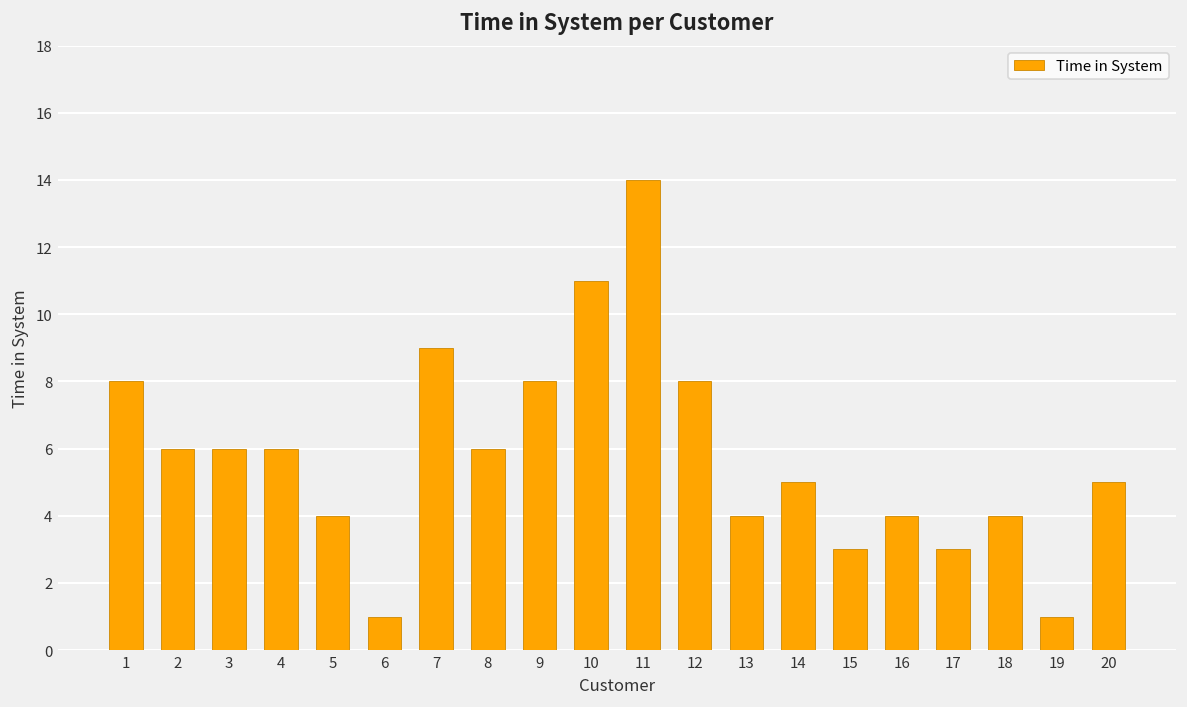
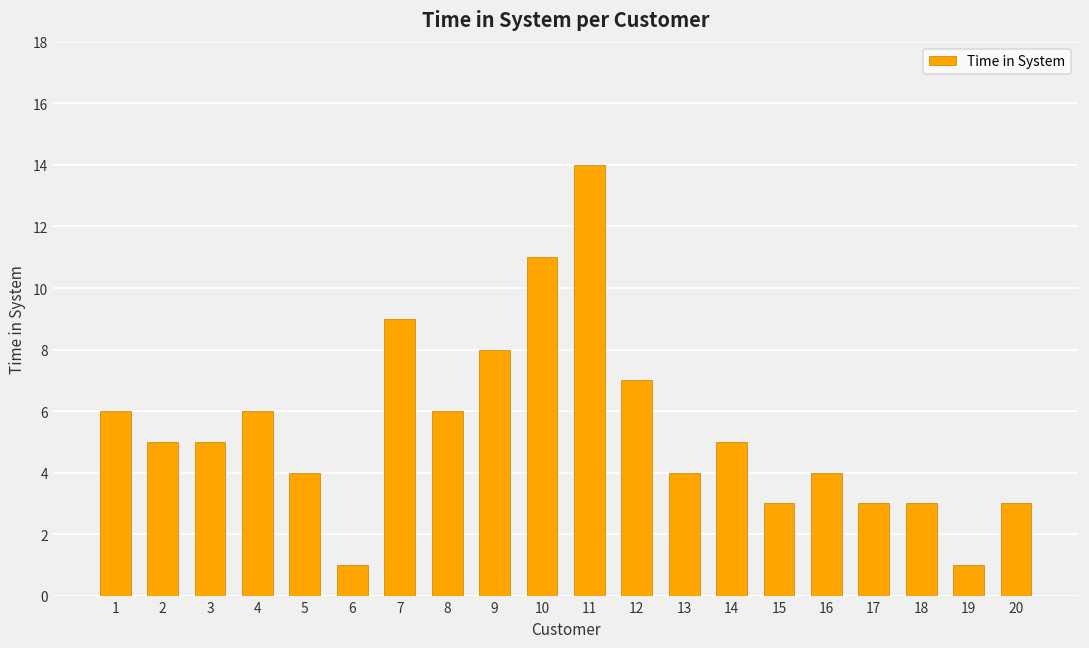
1: 8 -> 6
2: 6 -> 5
3: 6 -> 5
12: 8 -> 7
18: 4 -> 3
20: 5 -> 3
